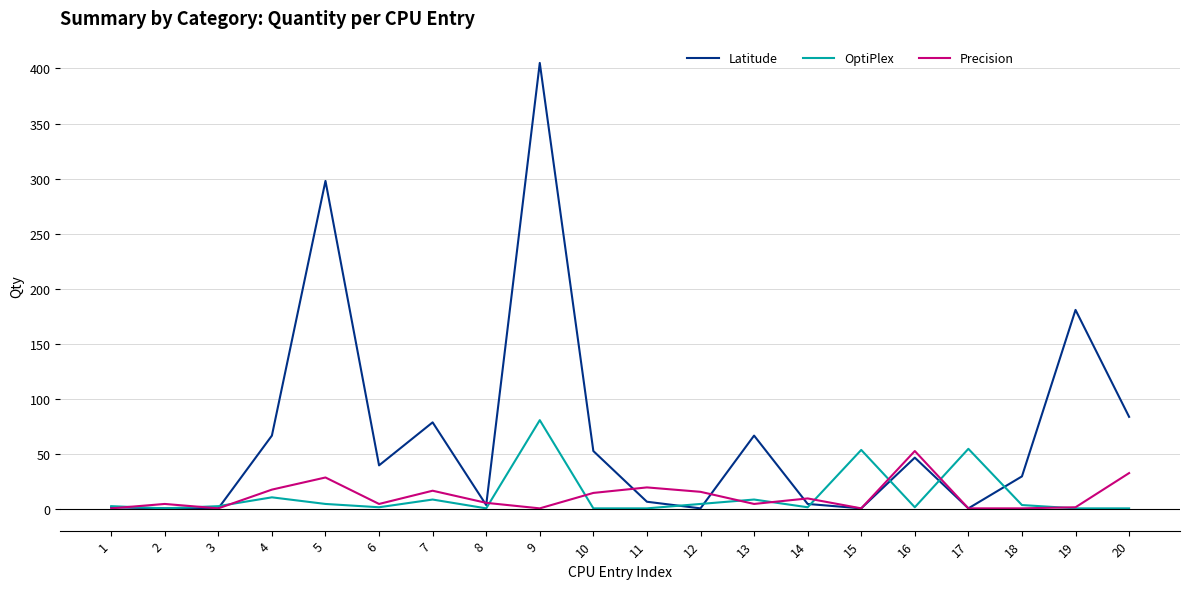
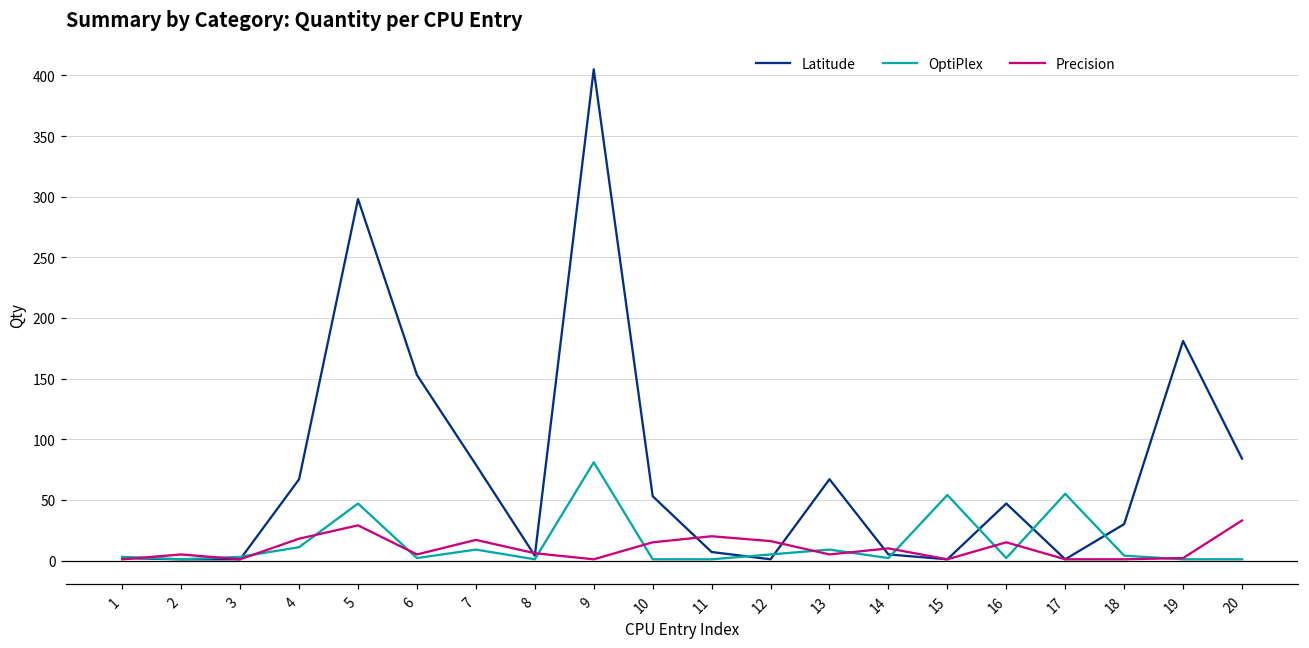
OptiPlex, 5: 5 -> 47
Latitude, 6: 40 -> 153
Precision, 16: 53 -> 15
